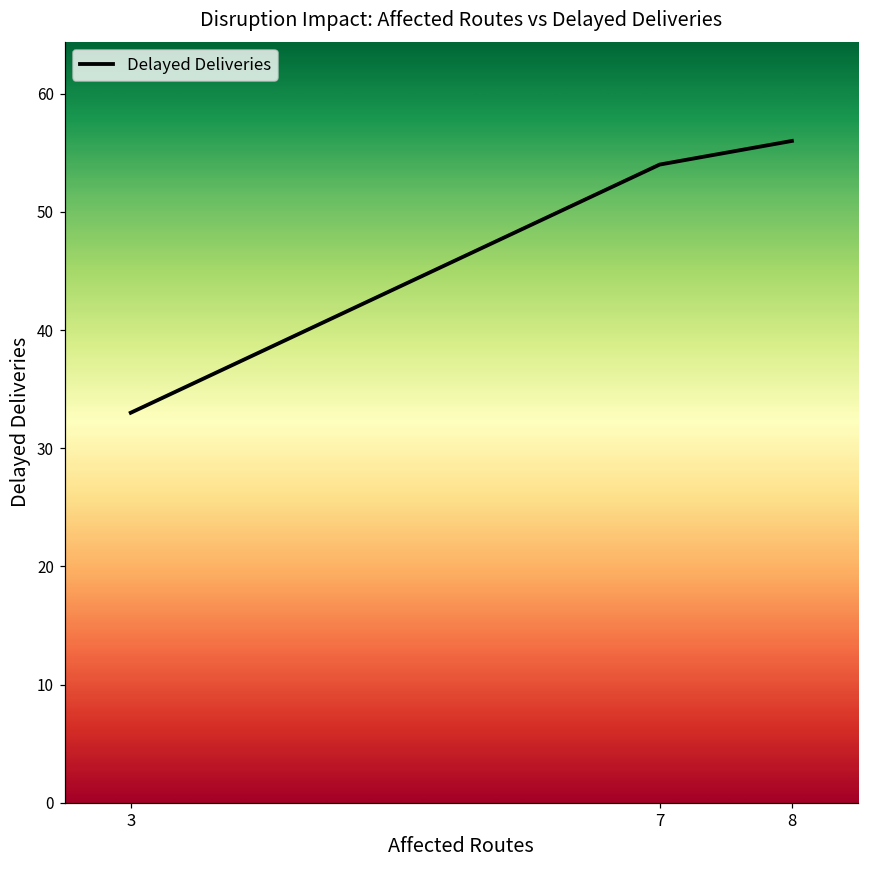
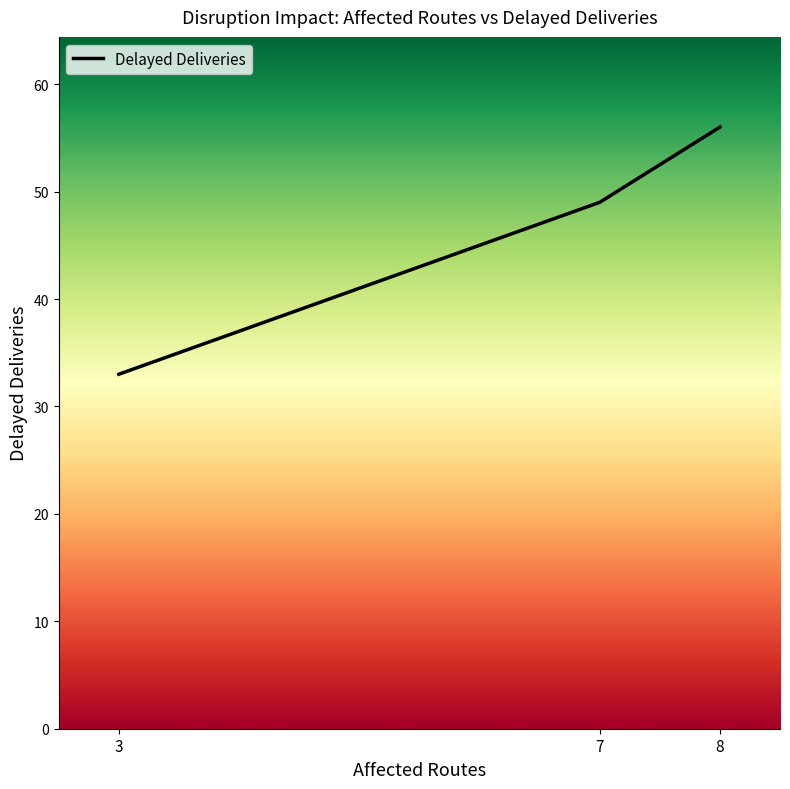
7: 54 -> 49
